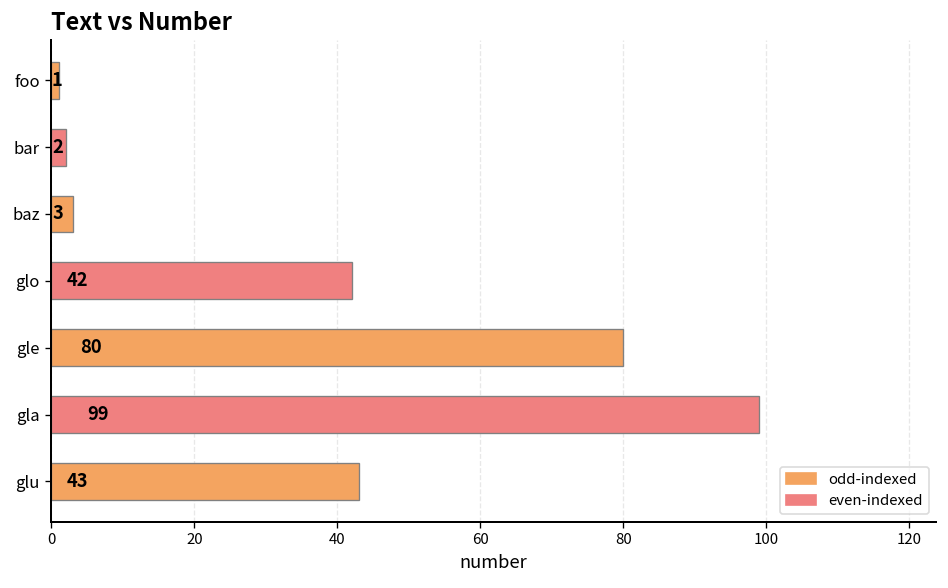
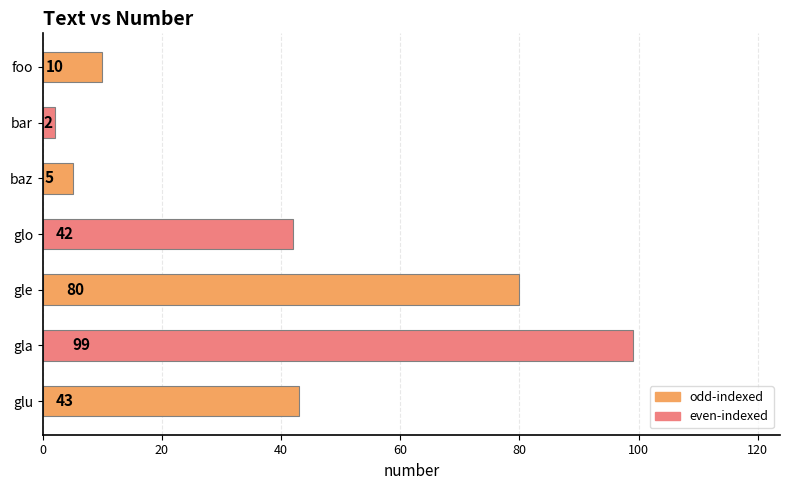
foo: 1 -> 10
baz: 3 -> 5
